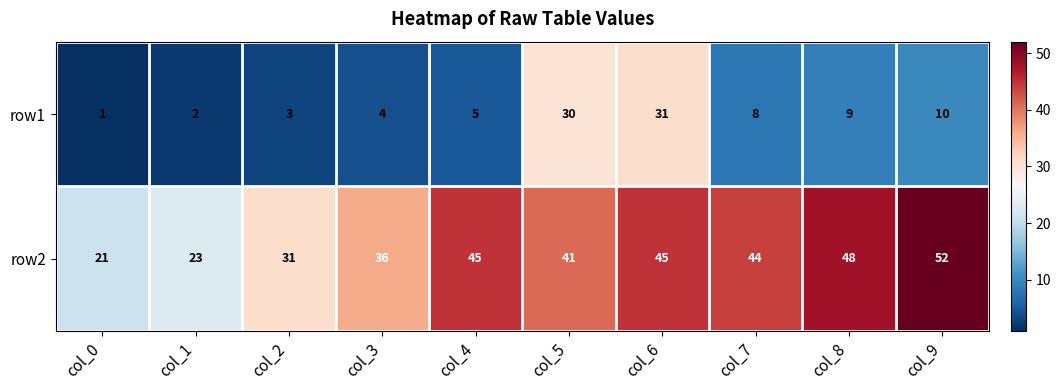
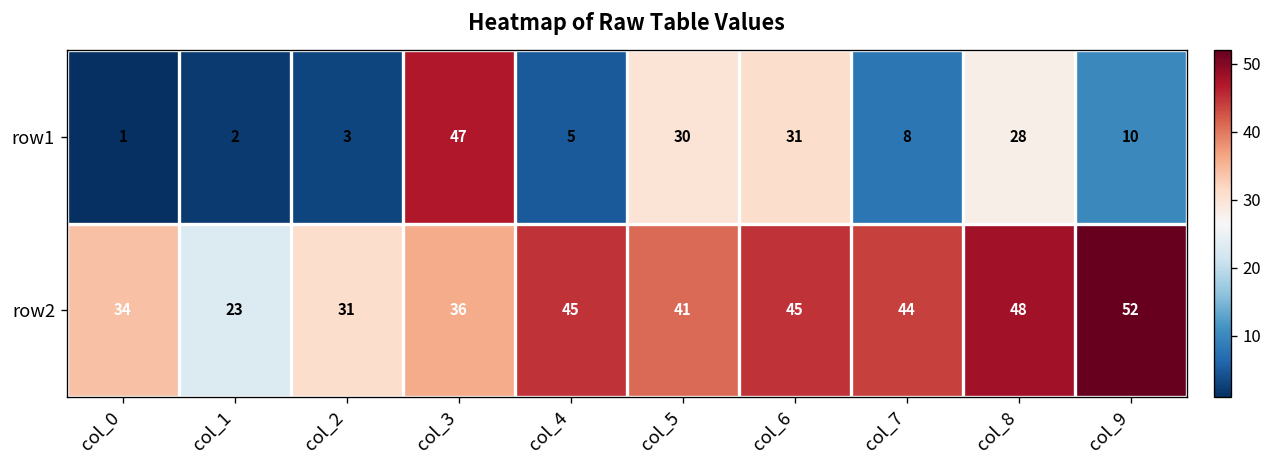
row1, col_3: 4 -> 47
row1, col_8: 9 -> 28
row2, col_0: 21 -> 34
